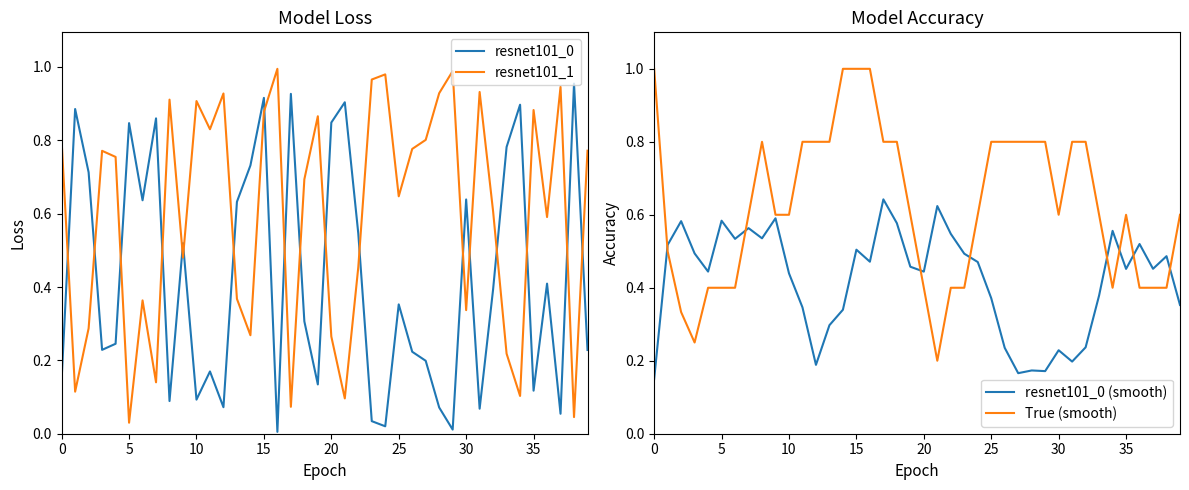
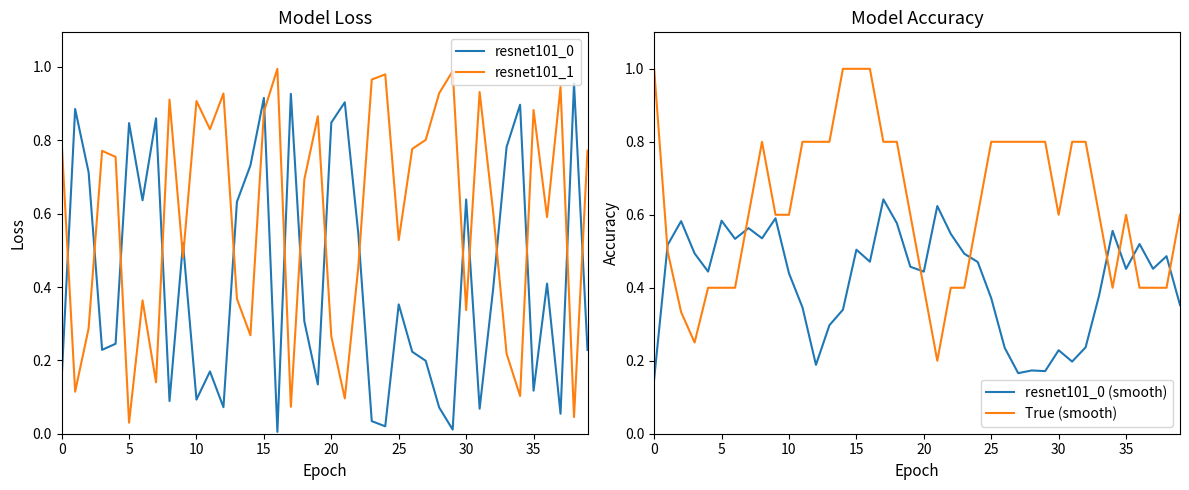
Model Loss, resnet101_1, 25: 0.65 -> 0.53
